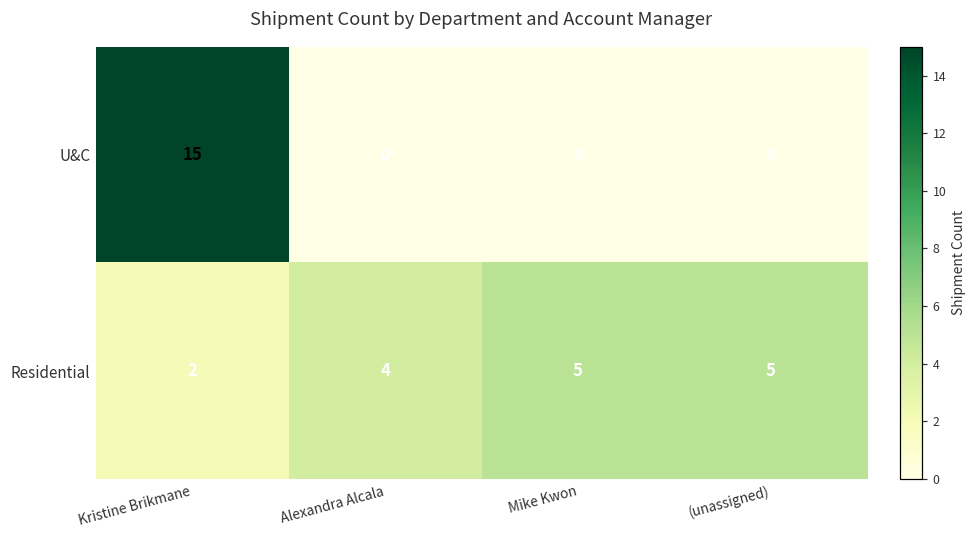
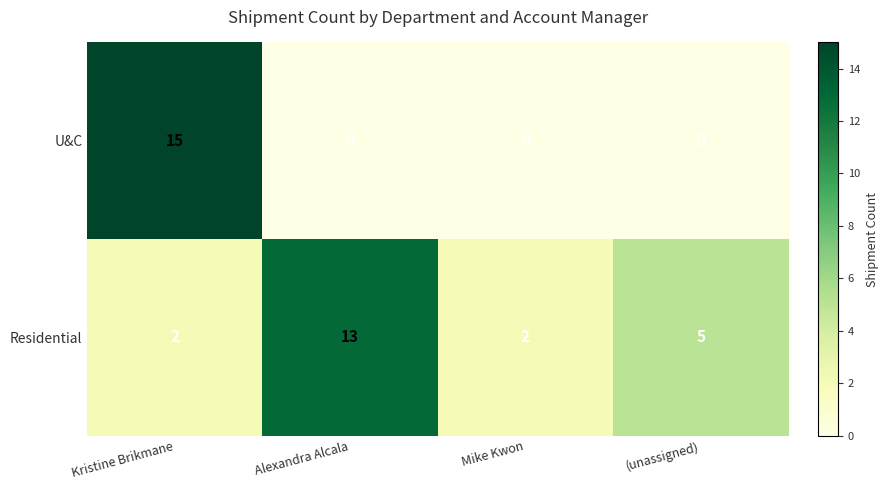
Residential, Alexandra Alcala: 4 -> 13
Residential, Mike Kwon: 5 -> 2
